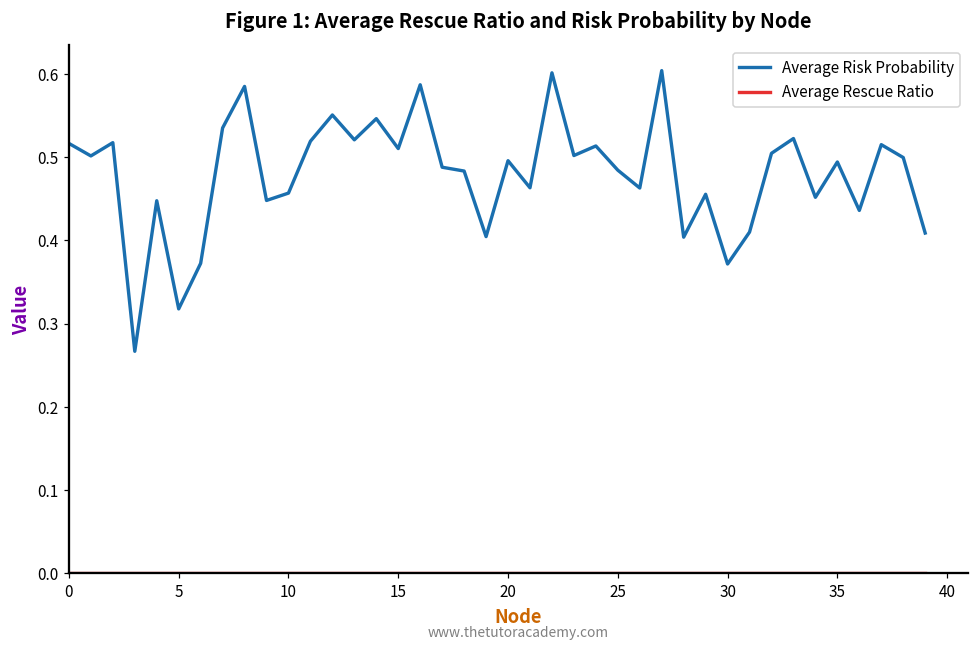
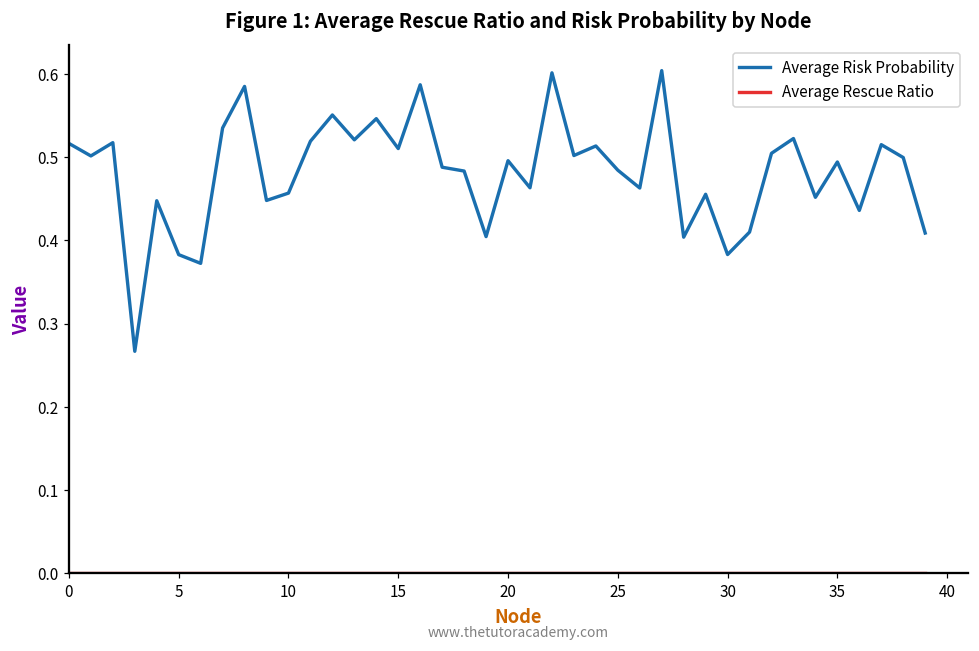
Average Risk Probability, 5: 0.32 -> 0.38
Average Risk Probability, 30: 0.37 -> 0.38
